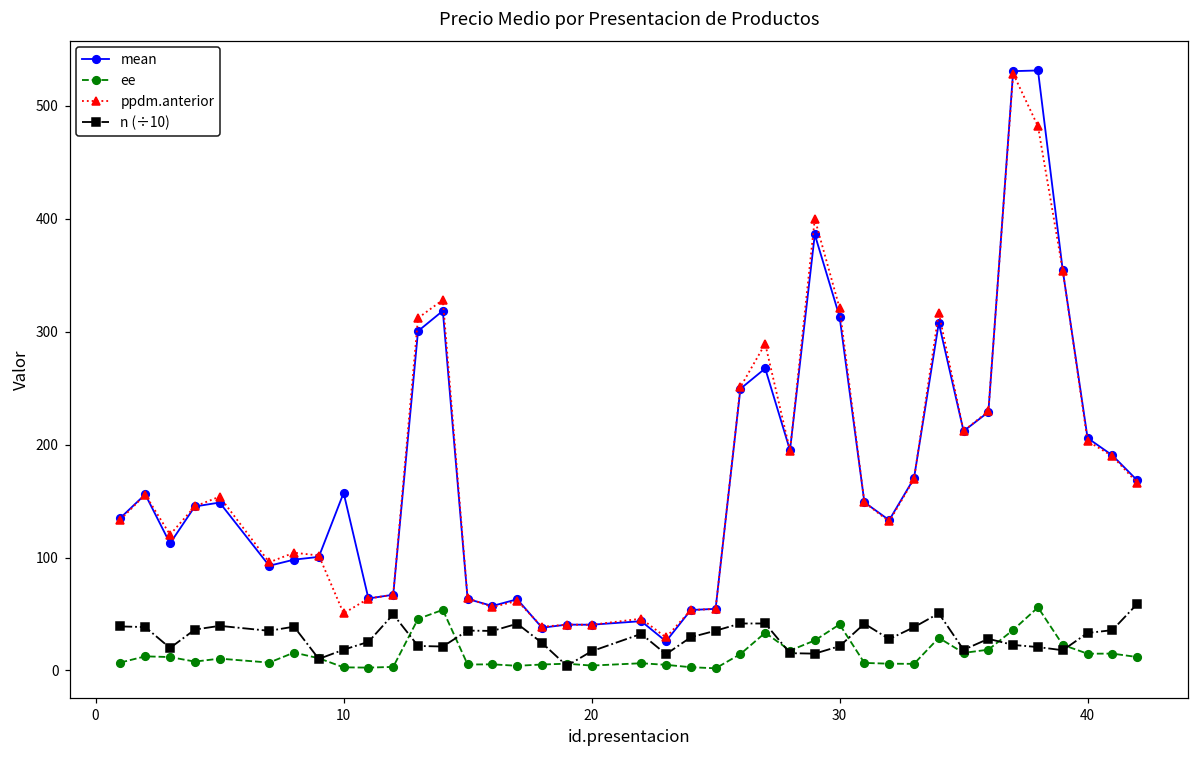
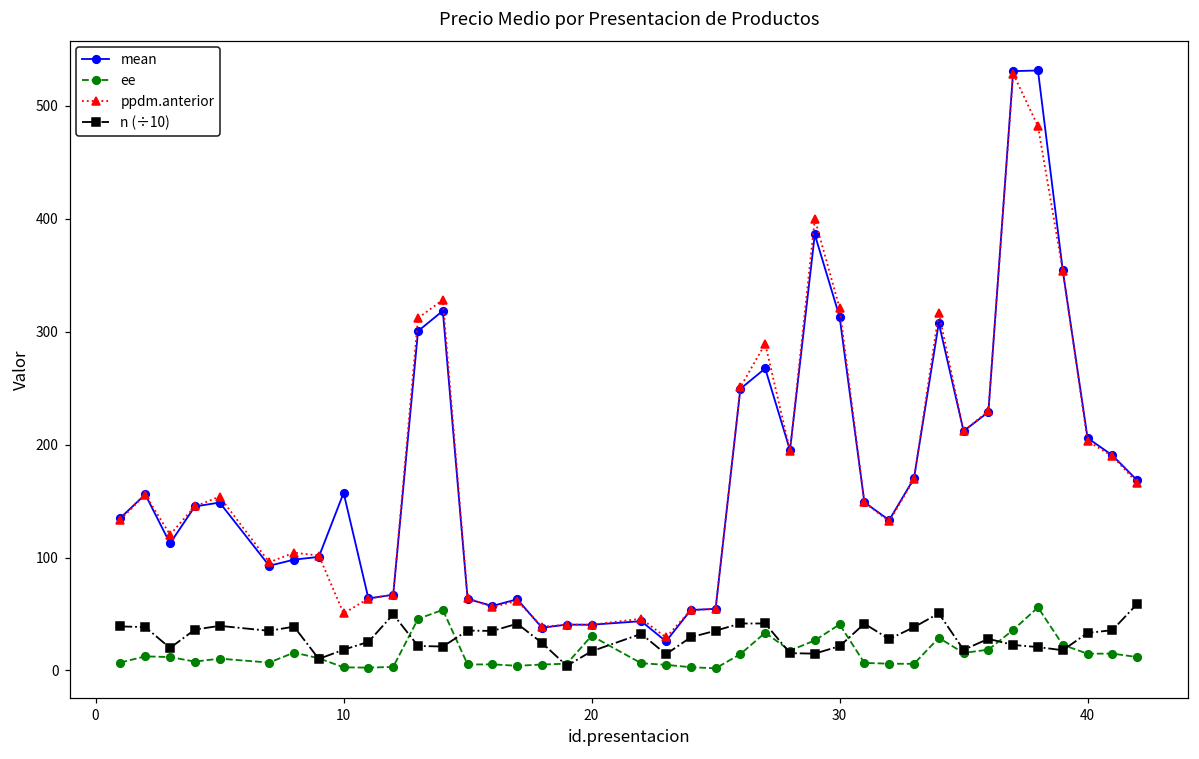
ee, 20: 4 -> 31
